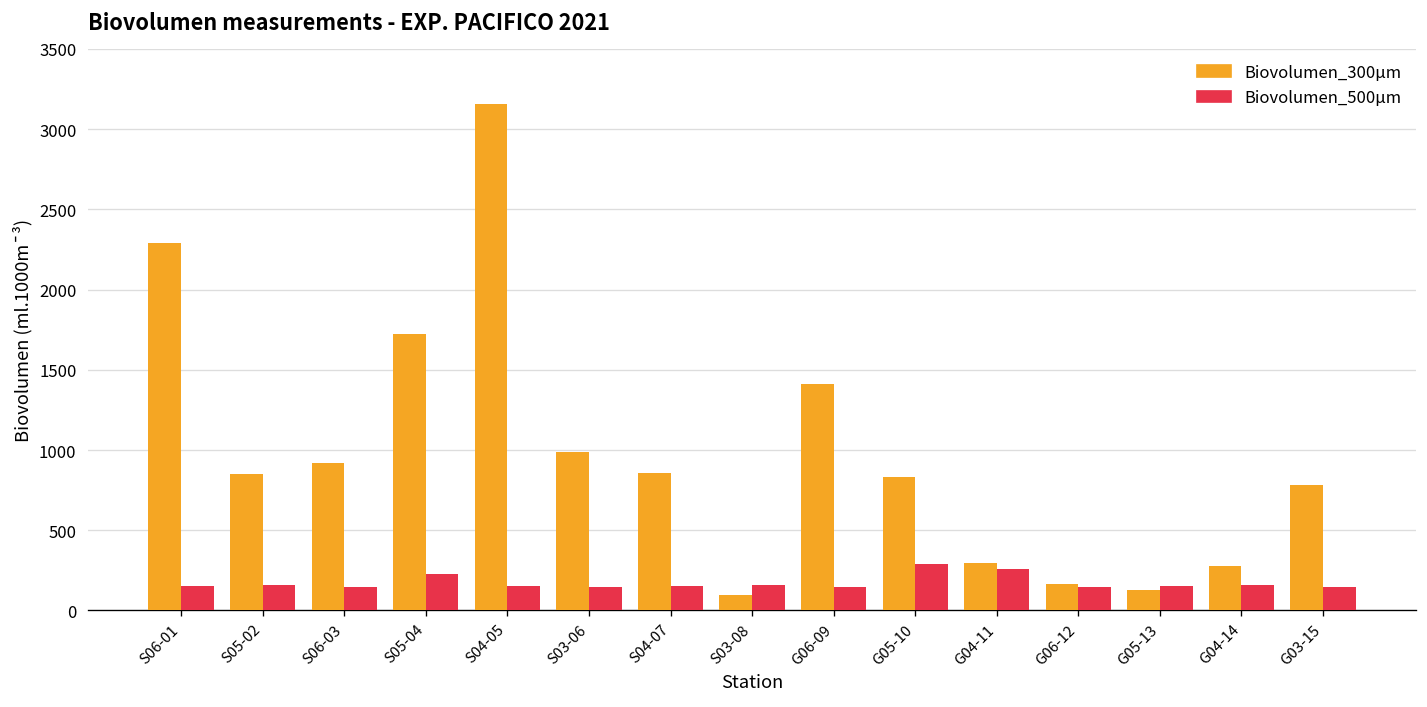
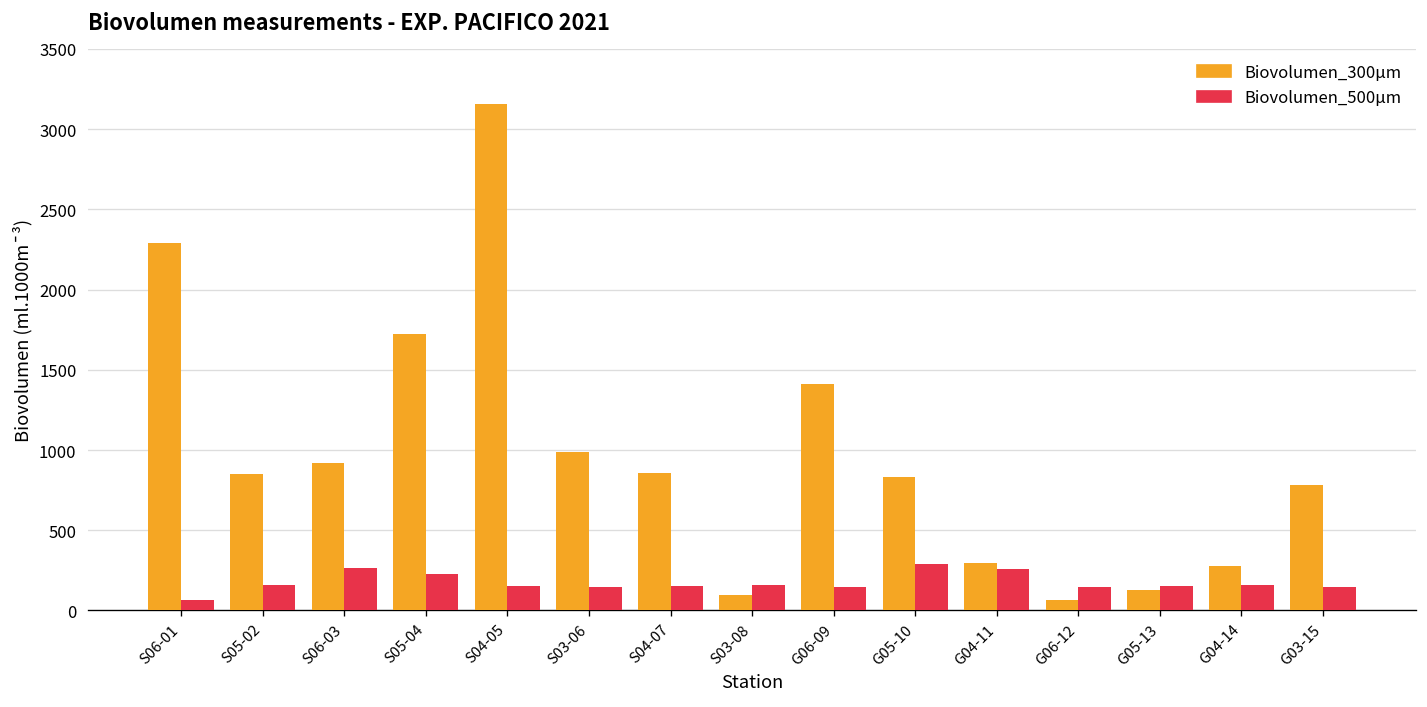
Biovolumen_500µm, S06-01: 150 -> 60
Biovolumen_500µm, S06-03: 150 -> 260
Biovolumen_300µm, G06-12: 160 -> 70
